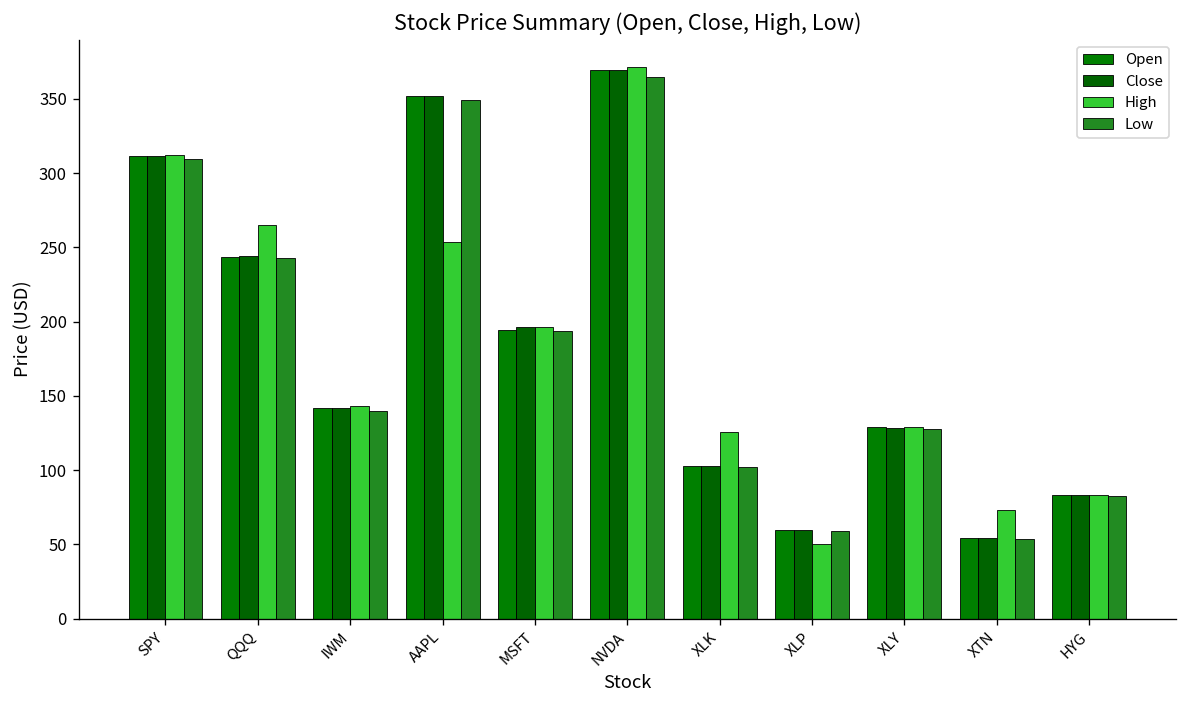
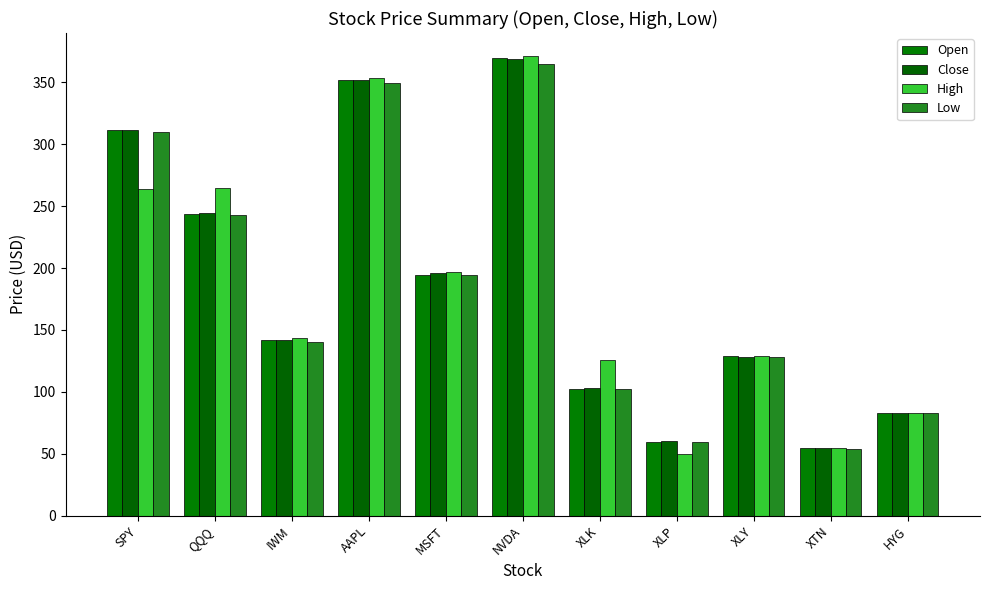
High, SPY: 312 -> 264
High, AAPL: 254 -> 353
High, XTN: 73 -> 55
